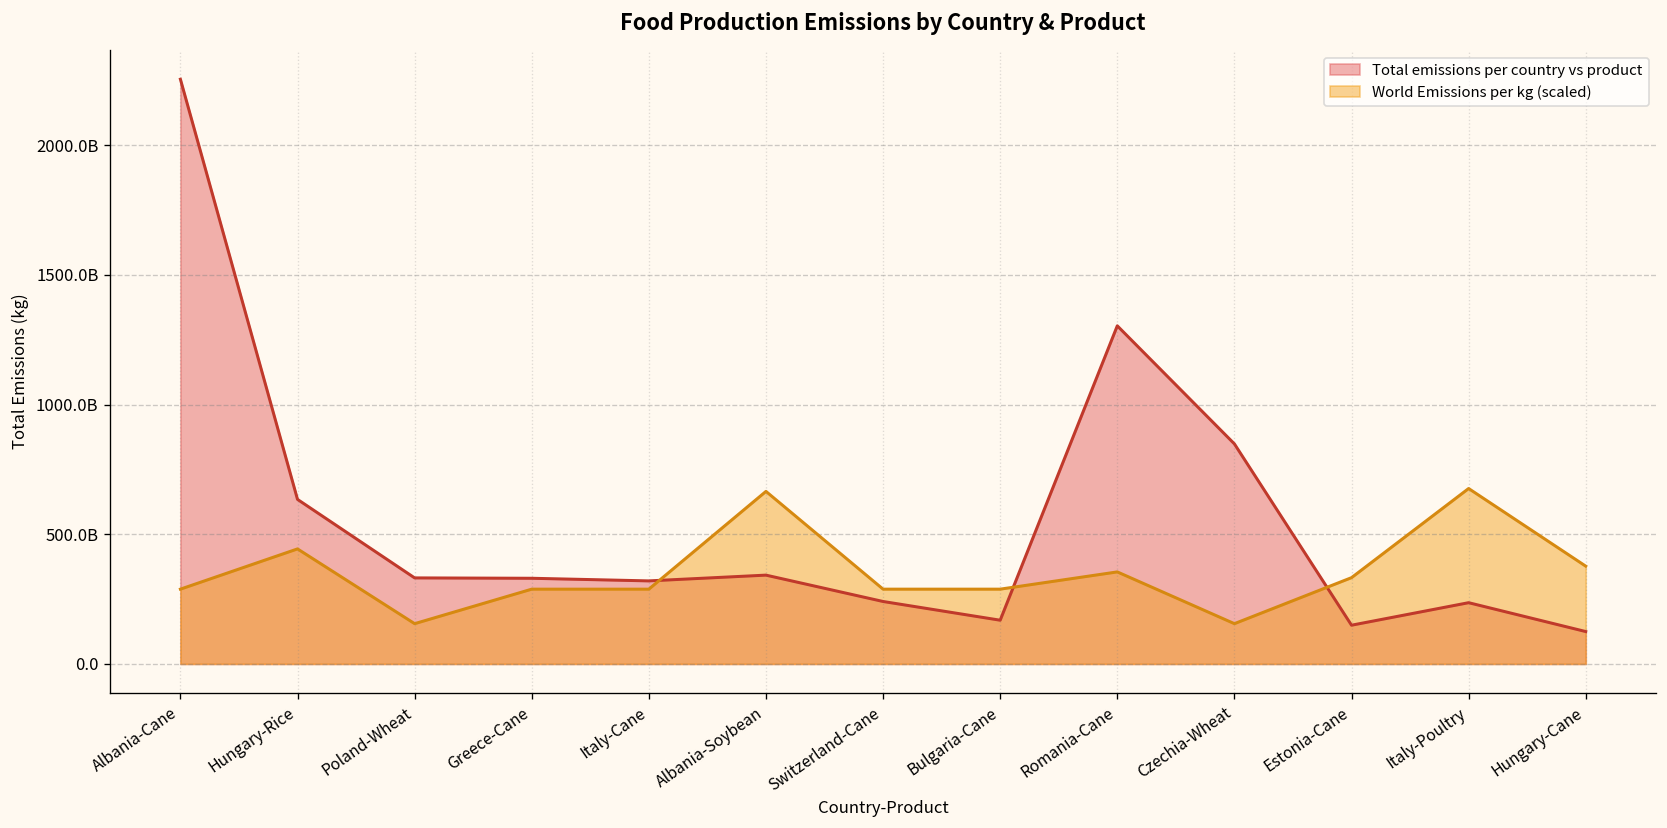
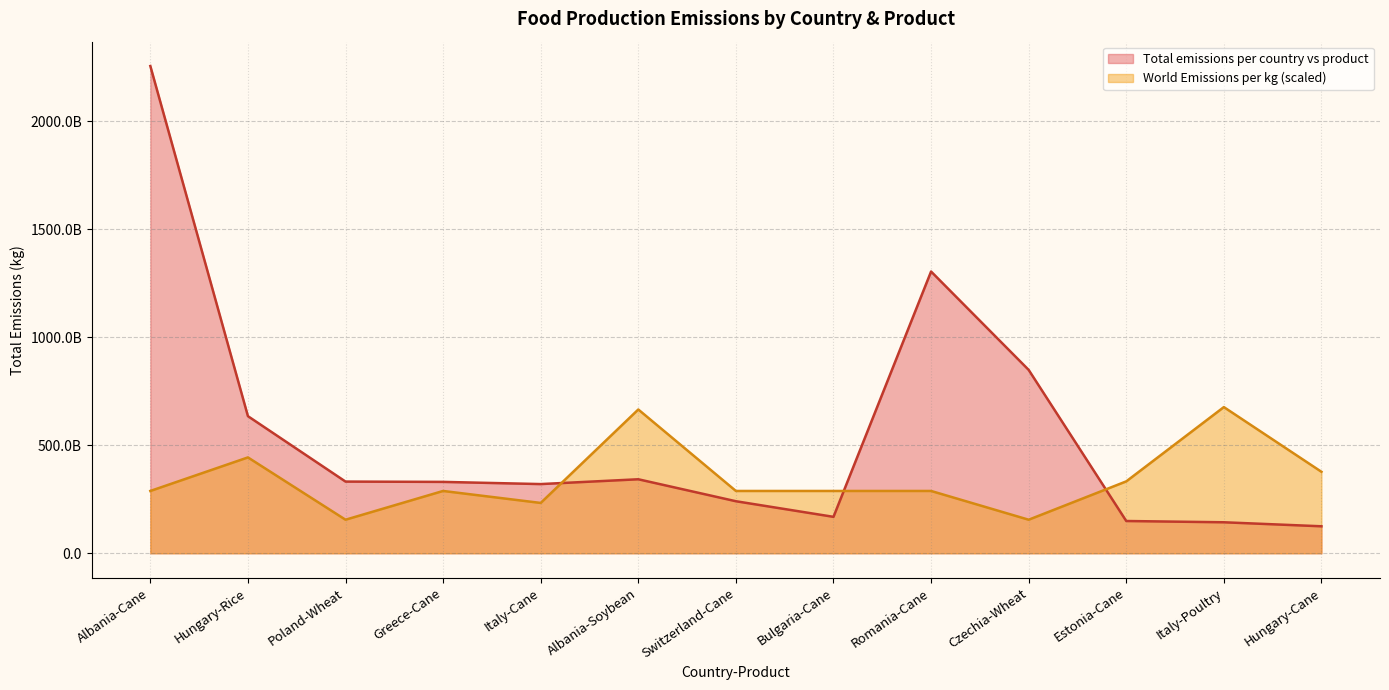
World Emissions per kg (scaled), Italy-Cane: 290000000000 -> 230000000000
World Emissions per kg (scaled), Romania-Cane: 350000000000 -> 290000000000
Total emissions per country vs product, Italy-Poultry: 240000000000 -> 140000000000
